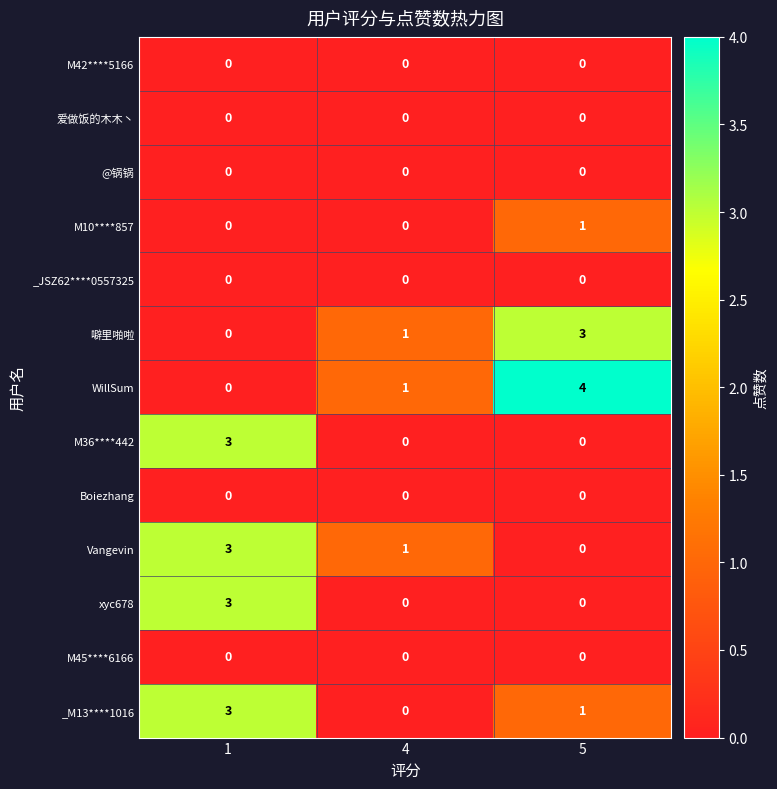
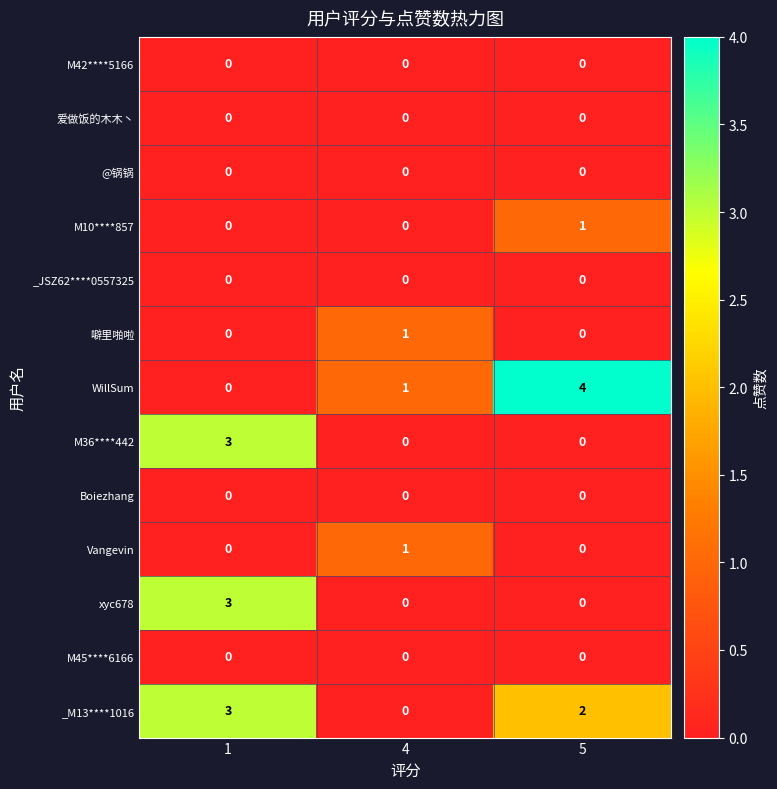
噼里啪啦, 5: 3 -> 0
Vangevin, 1: 3 -> 0
_M13****1016, 5: 1 -> 2
